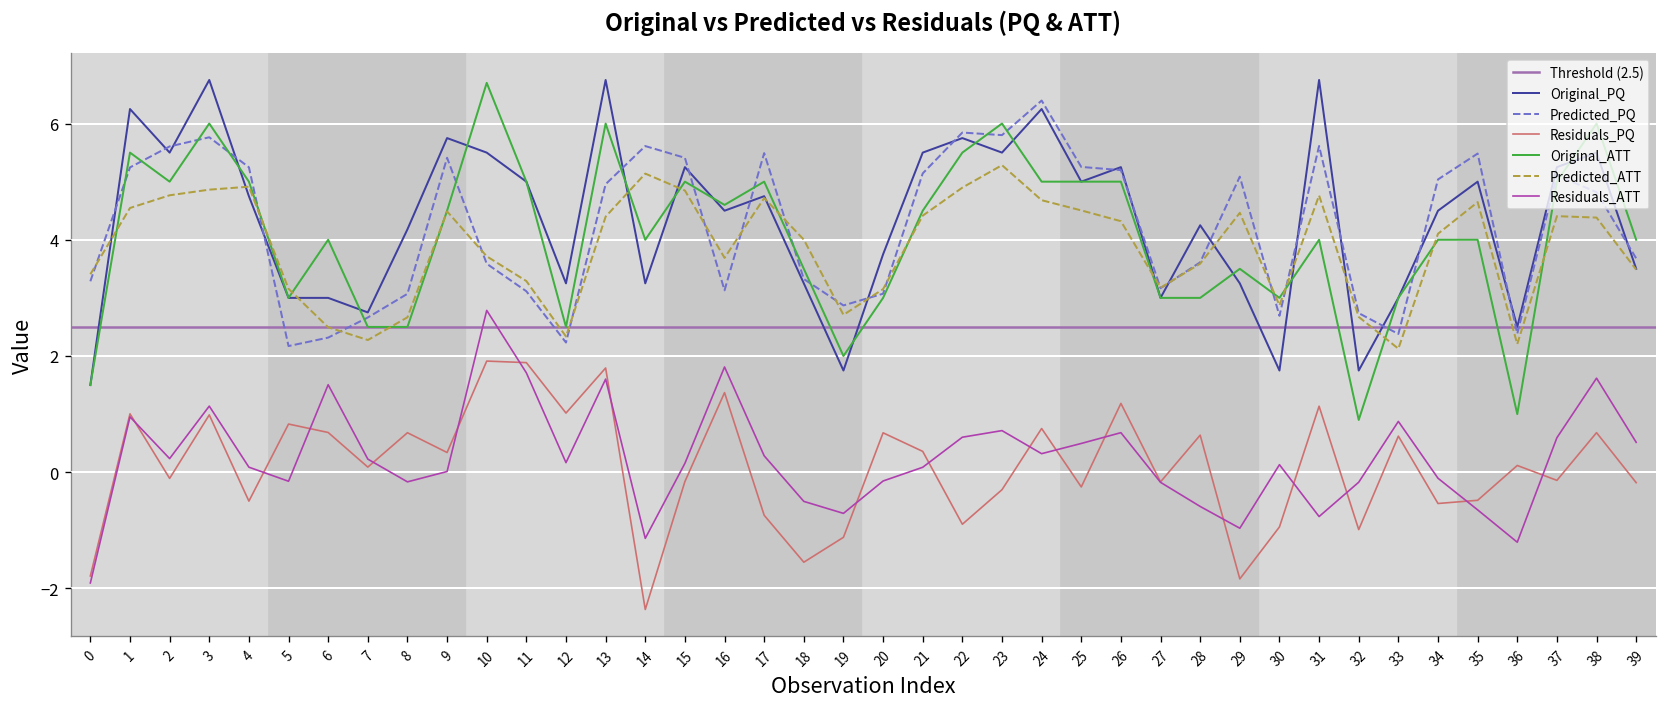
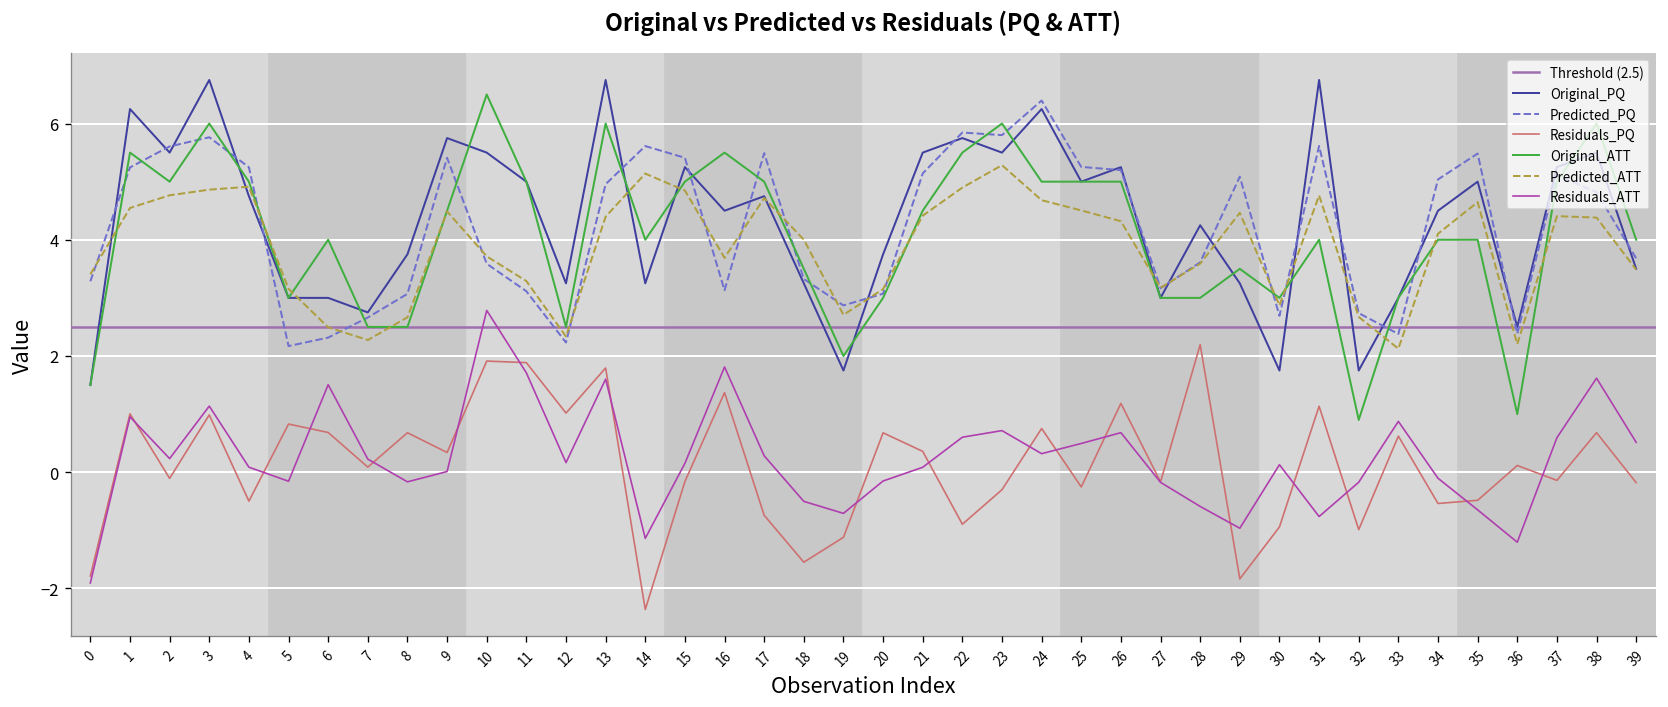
Original_PQ, 8: 4.2 -> 3.8
Original_ATT, 10: 6.7 -> 6.5
Original_ATT, 16: 4.6 -> 5.5
Residuals_PQ, 28: 0.6 -> 2.2
